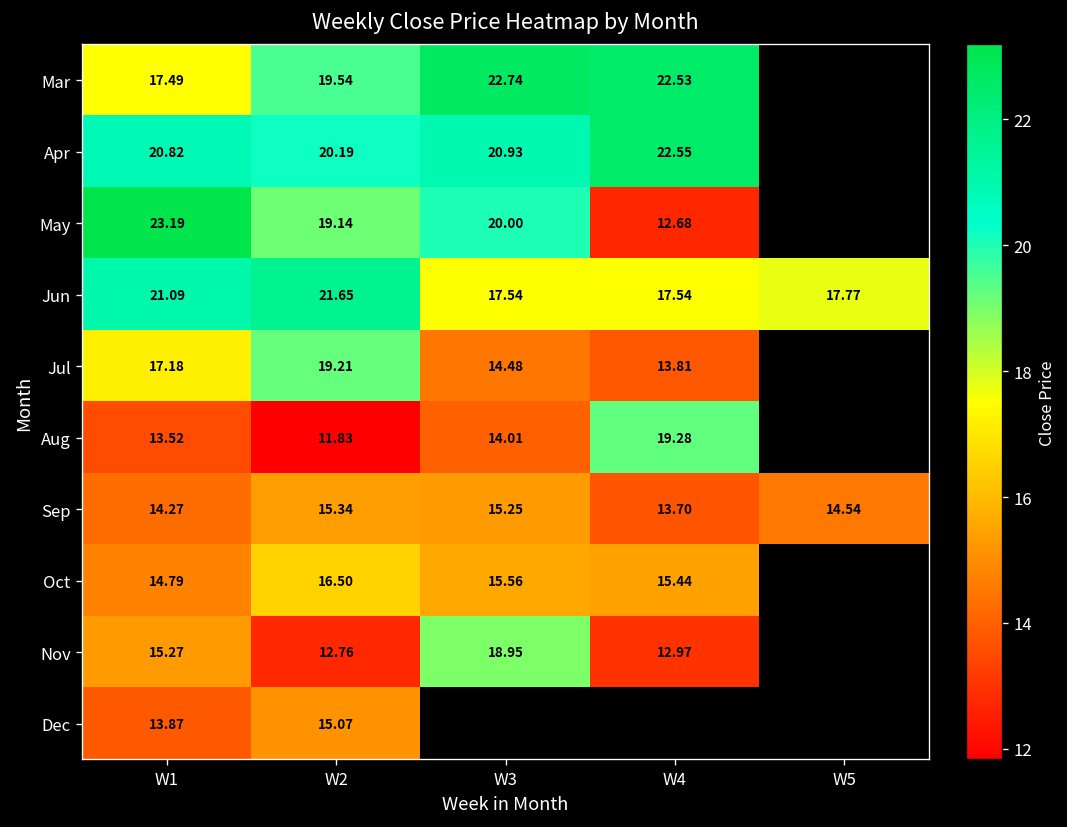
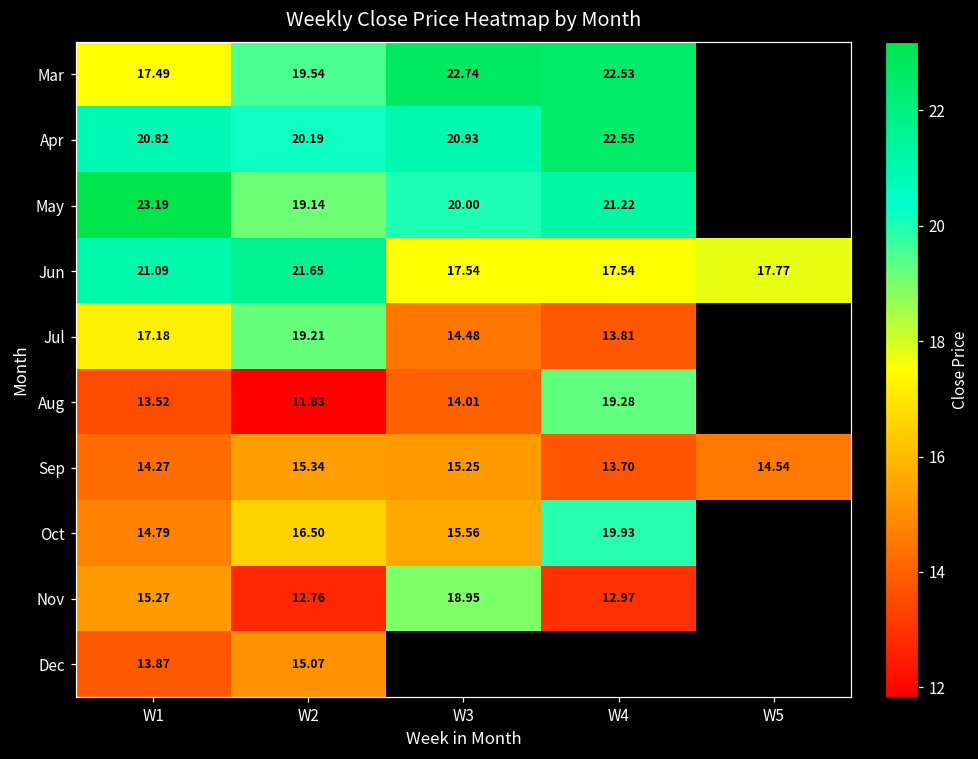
May, W4: 12.68 -> 21.22
Oct, W4: 15.44 -> 19.93
